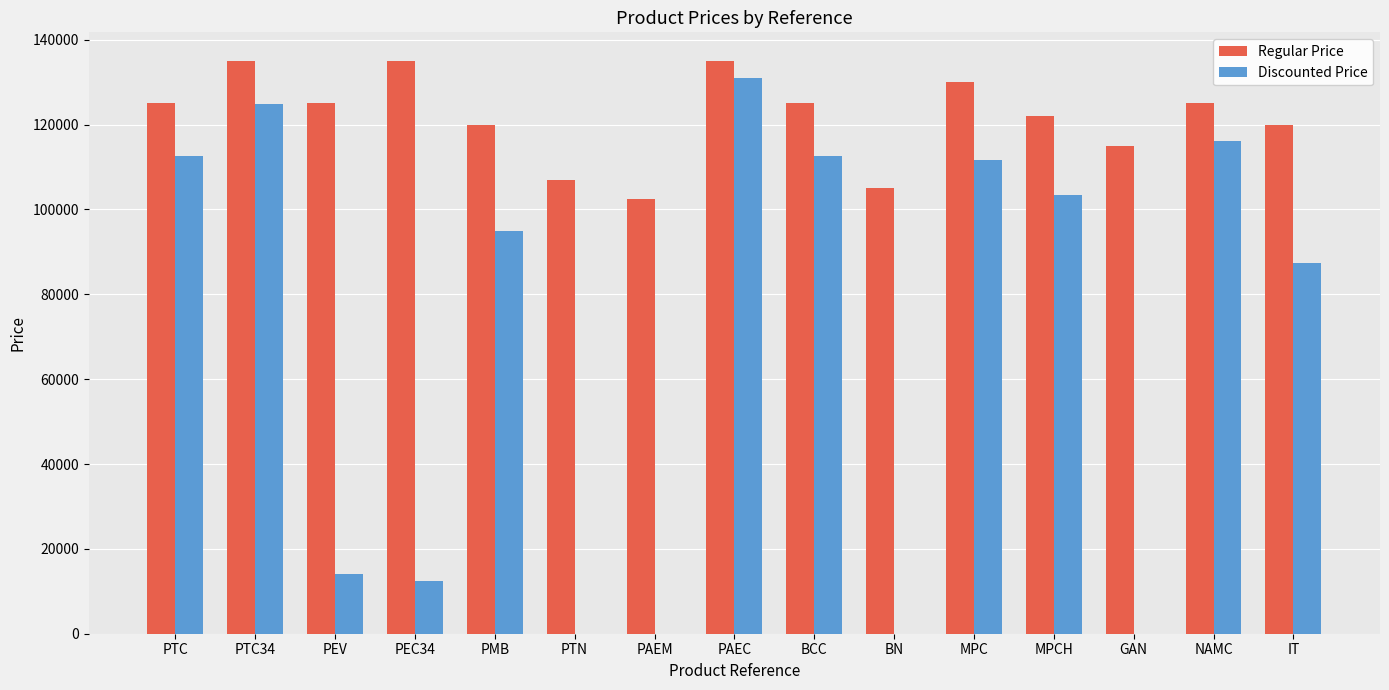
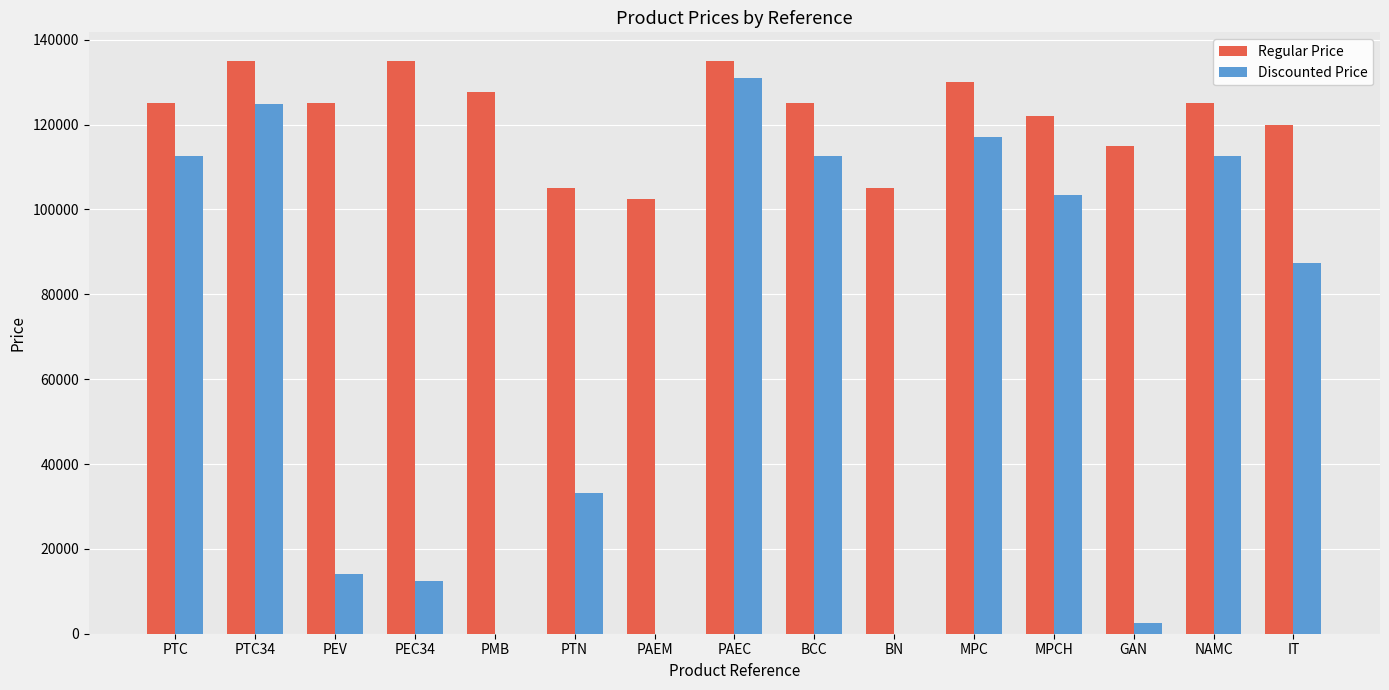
Regular Price, PMB: 120000 -> 128000
Discounted Price, PMB: 95000 -> 0
Regular Price, PTN: 107000 -> 105000
Discounted Price, PTN: 0 -> 33000
Discounted Price, MPC: 112000 -> 117000
Discounted Price, GAN: 0 -> 2000
Discounted Price, NAMC: 116000 -> 113000
